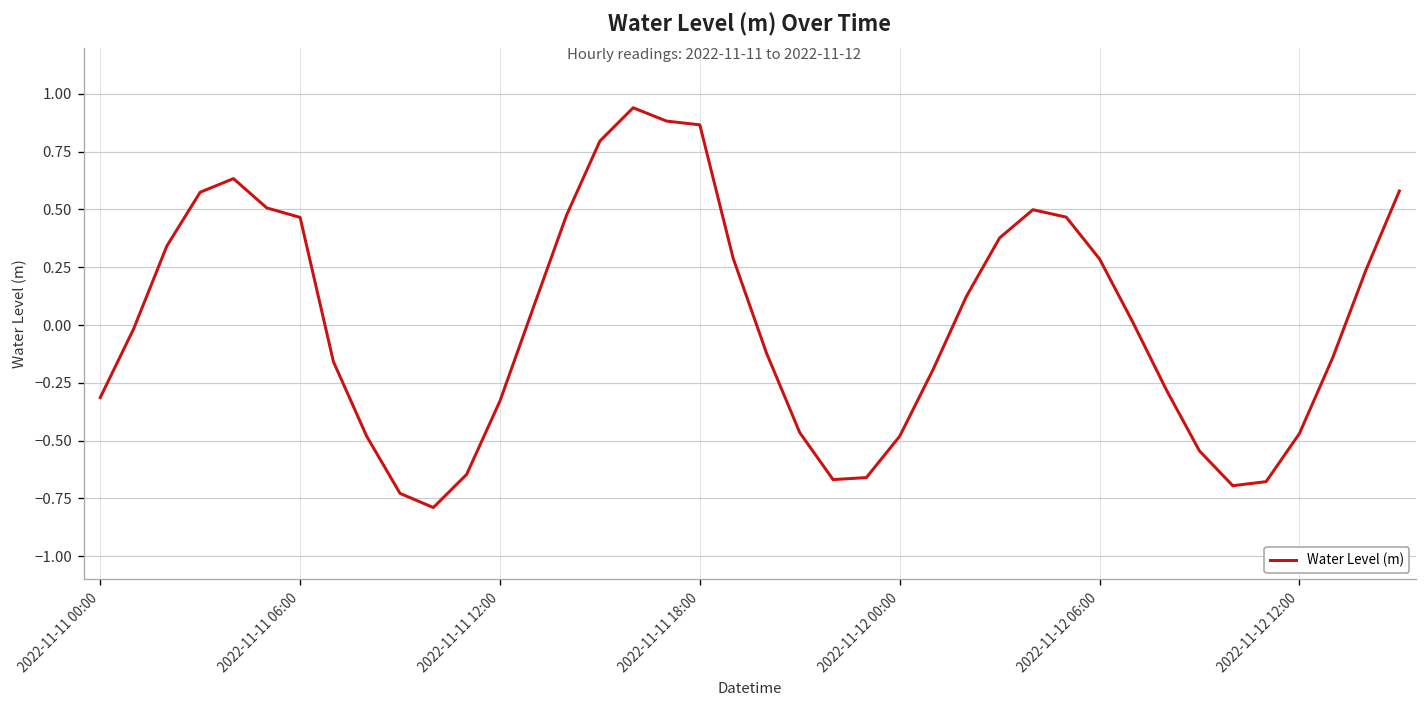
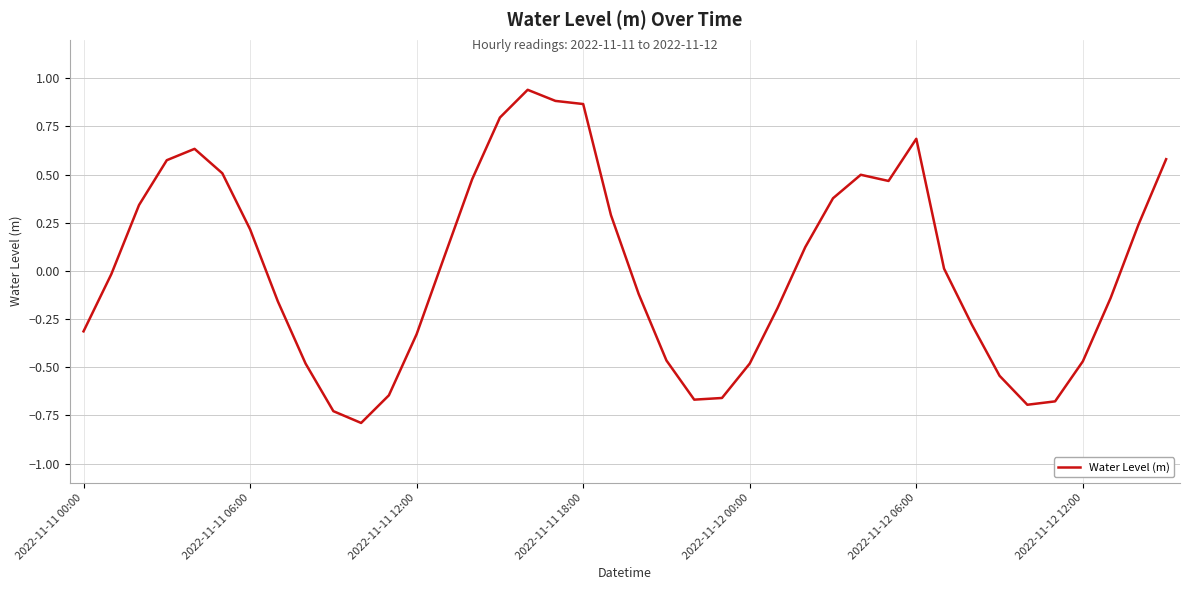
2022-11-11 06:00: 0.47 -> 0.22
2022-11-12 06:00: 0.29 -> 0.69
